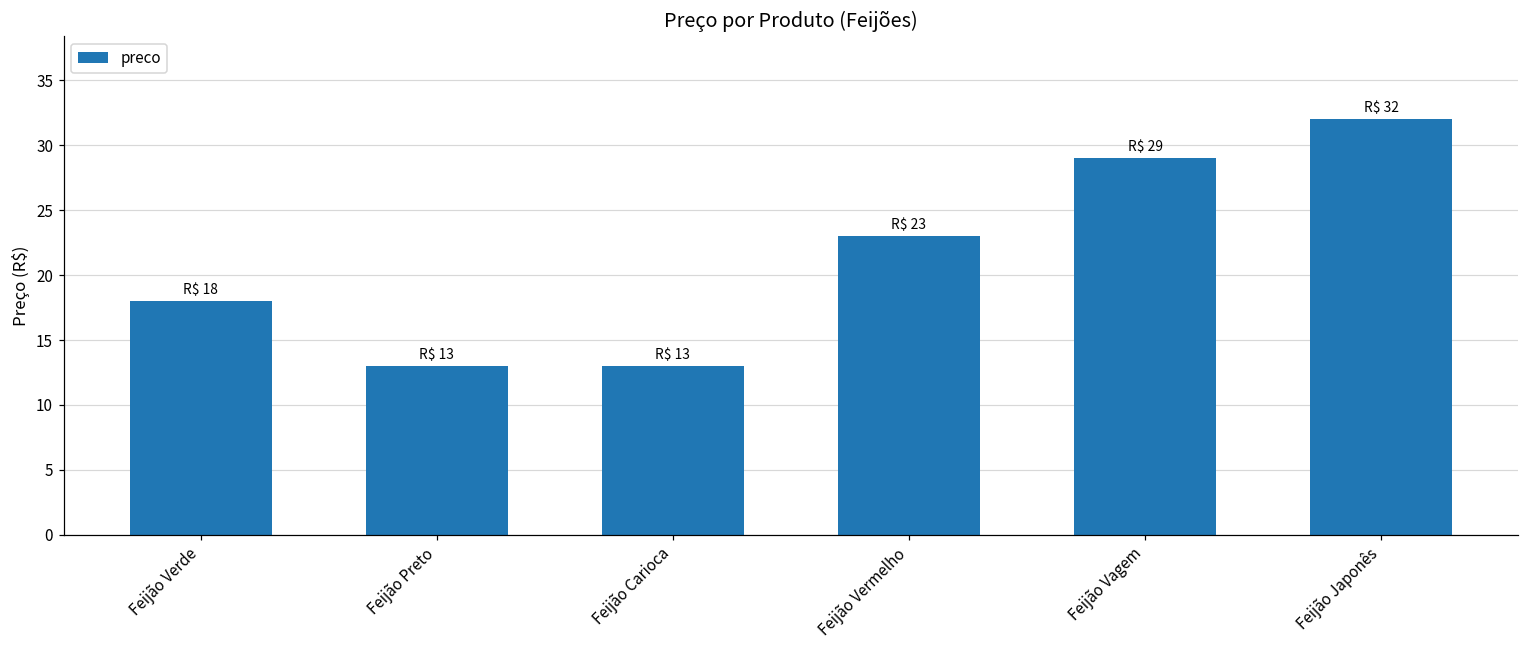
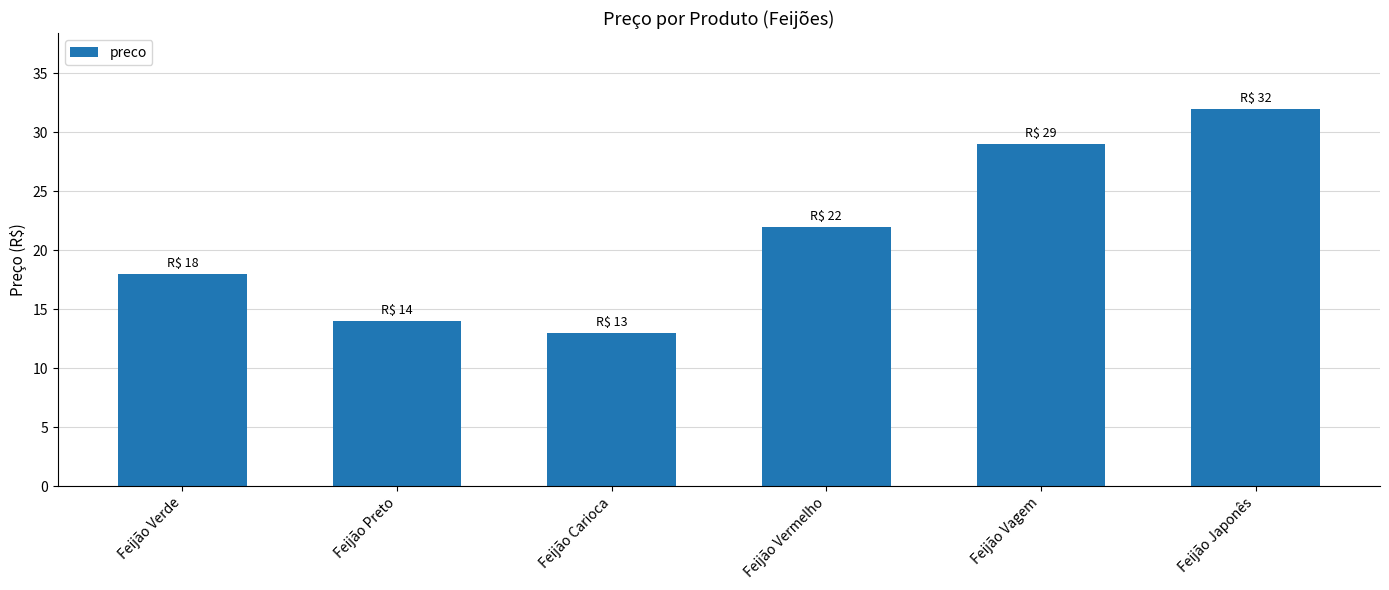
Feijão Preto: 13 -> 14
Feijão Vermelho: 23 -> 22
